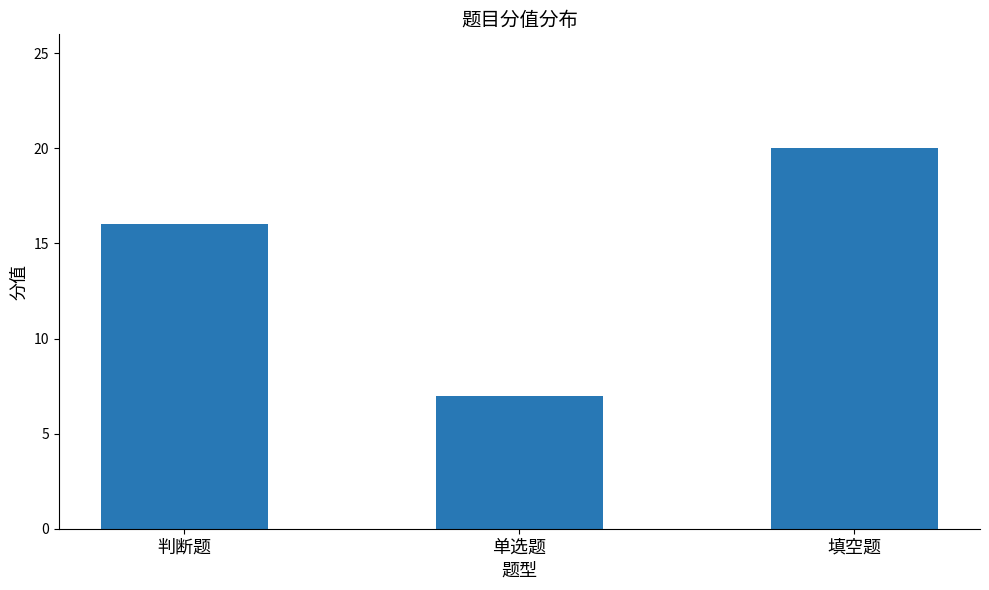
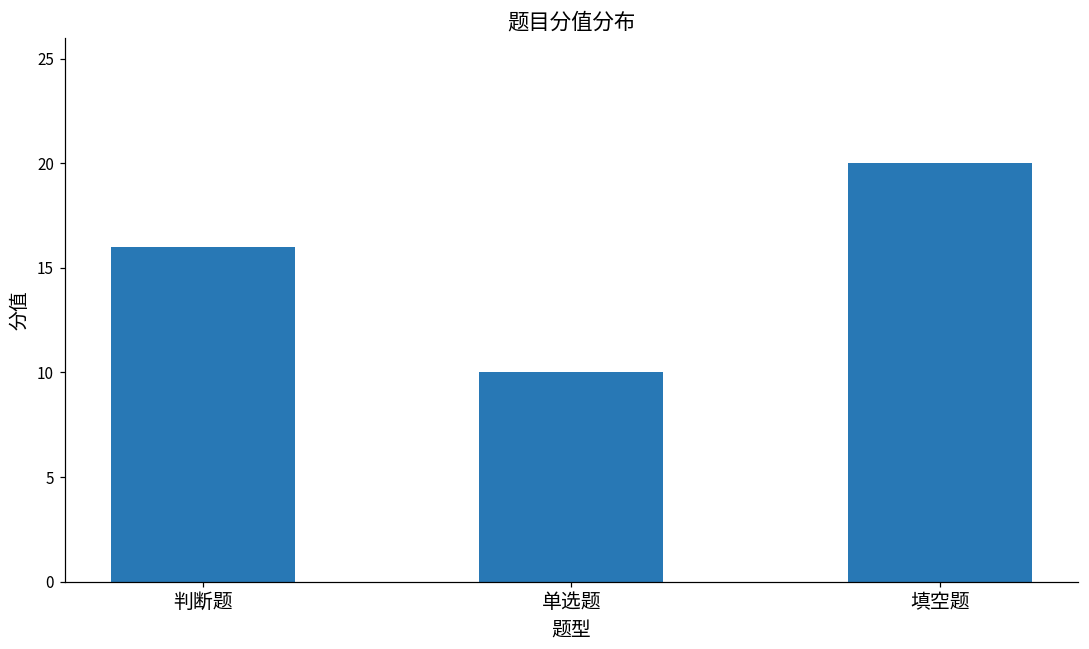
单选题: 7 -> 10
